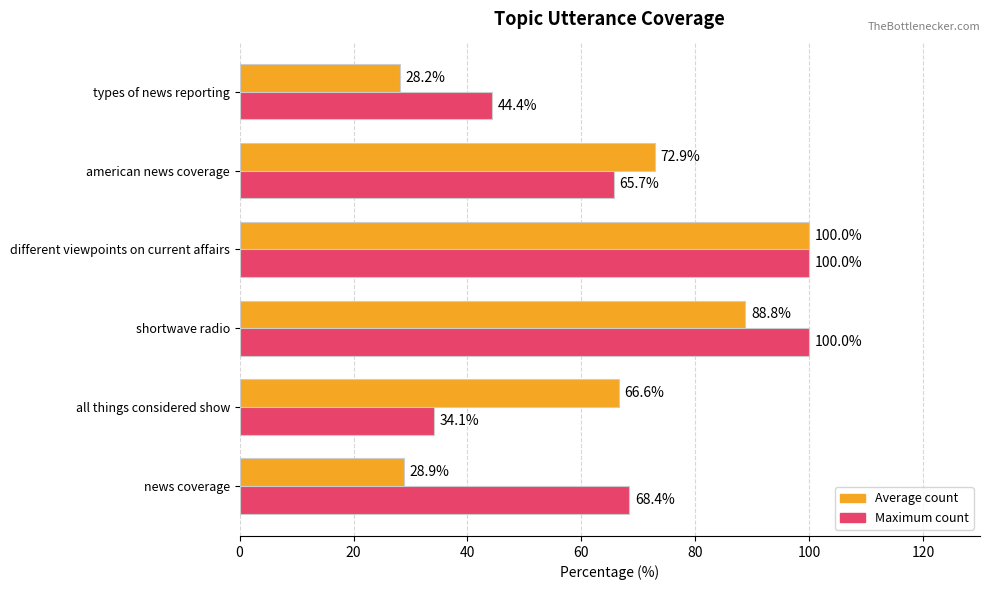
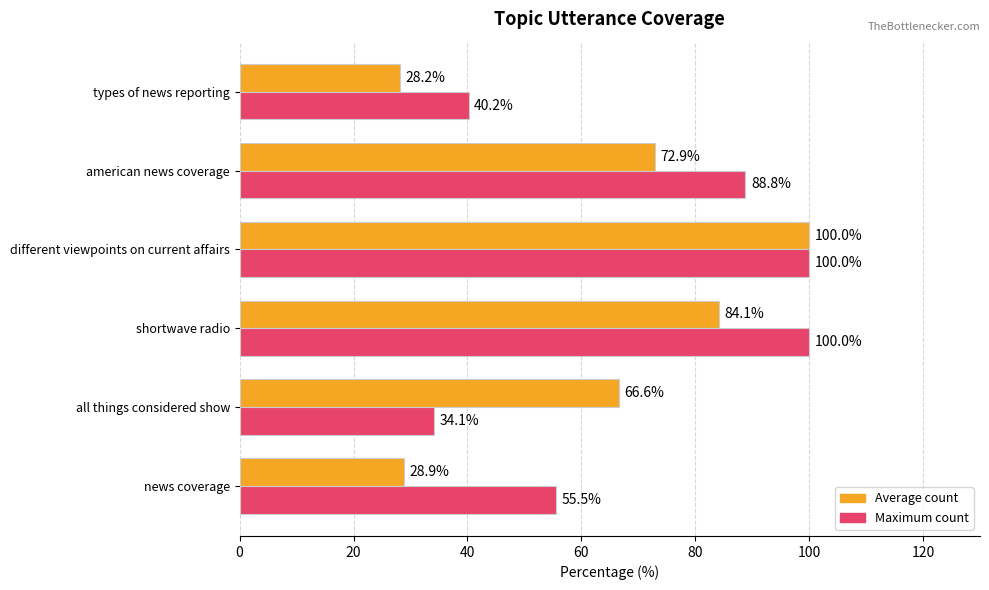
Maximum count, types of news reporting: 44.4% -> 40.2%
Maximum count, american news coverage: 65.7% -> 88.8%
Average count, shortwave radio: 88.8% -> 84.1%
Maximum count, news coverage: 68.4% -> 55.5%
